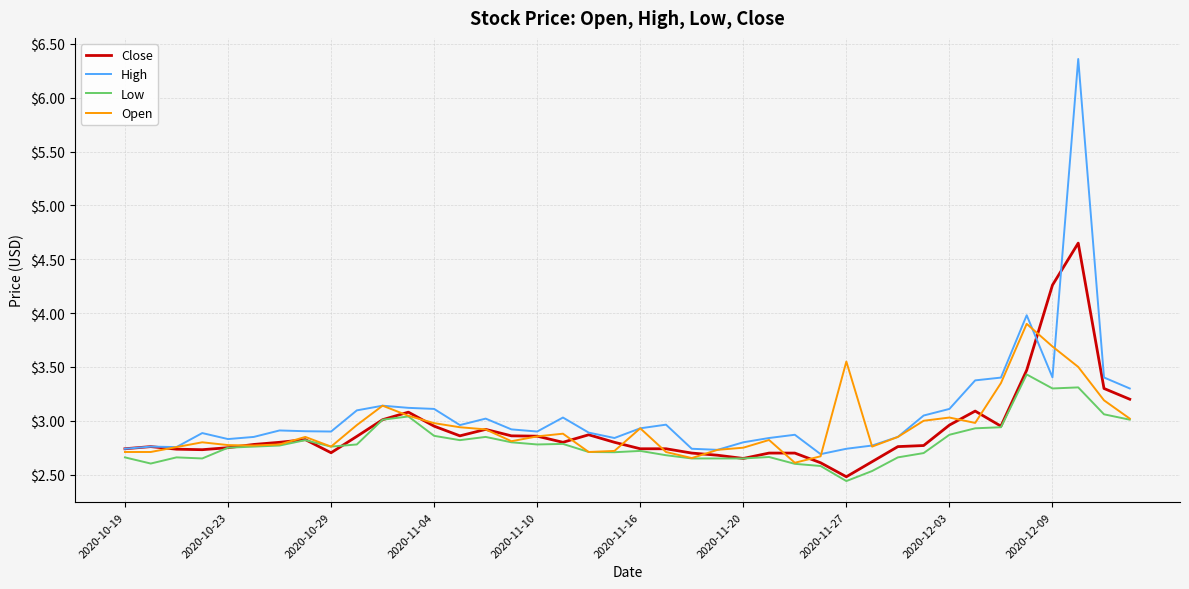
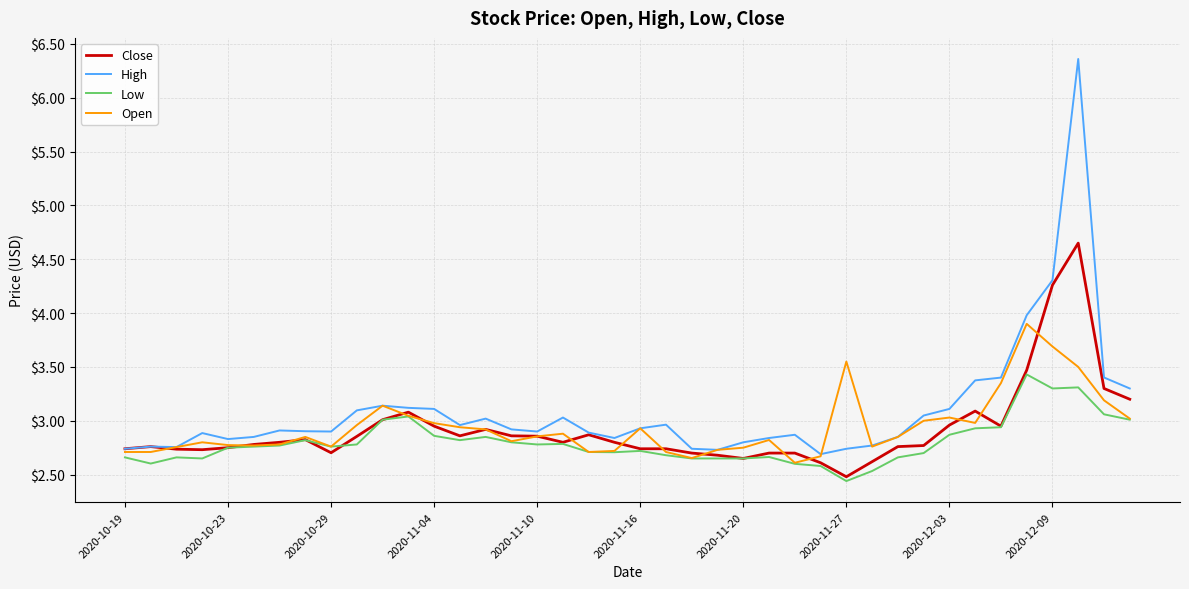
High, 2020-12-09: $3.40 -> $4.31
